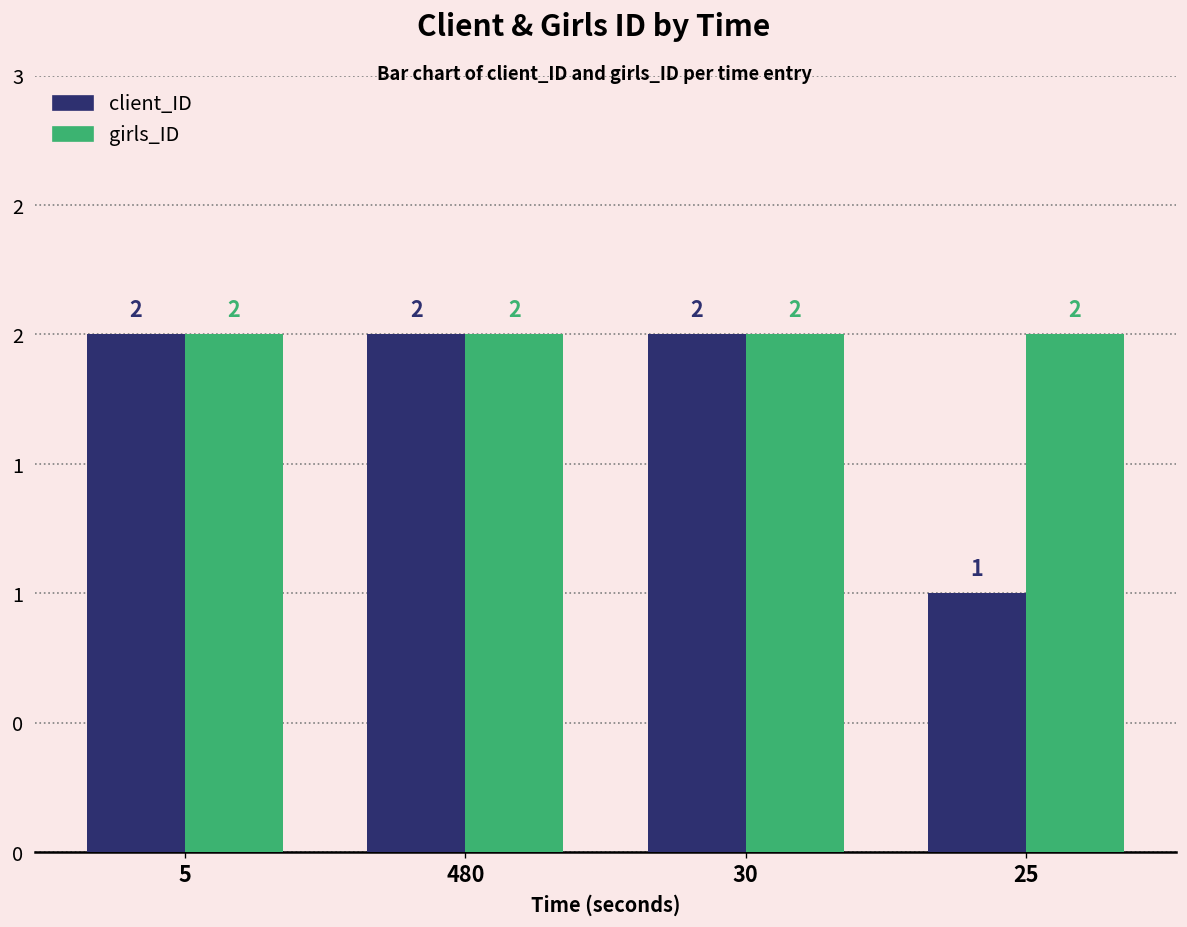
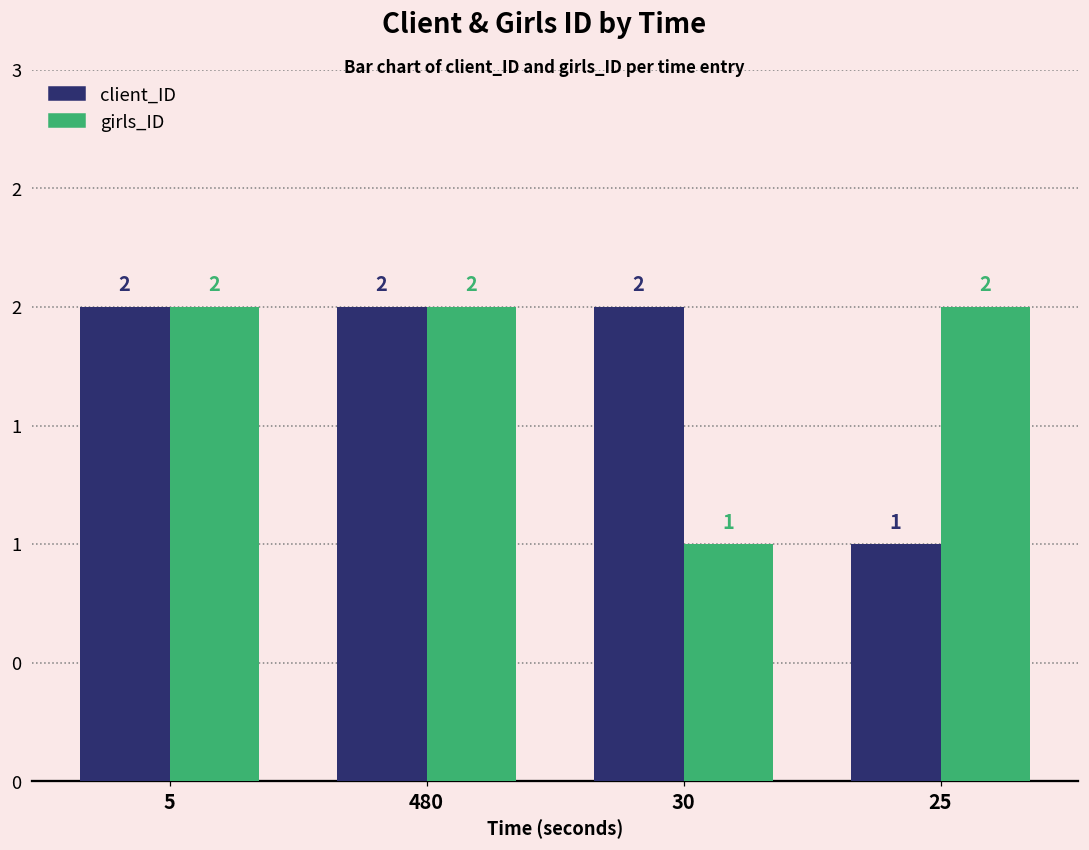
girls_ID, 30: 2 -> 1
